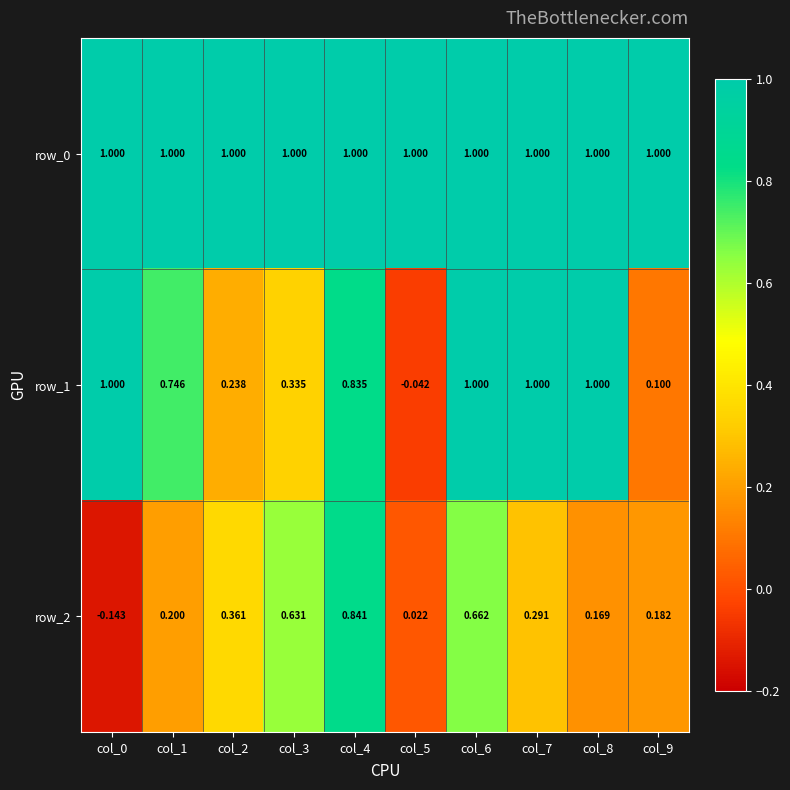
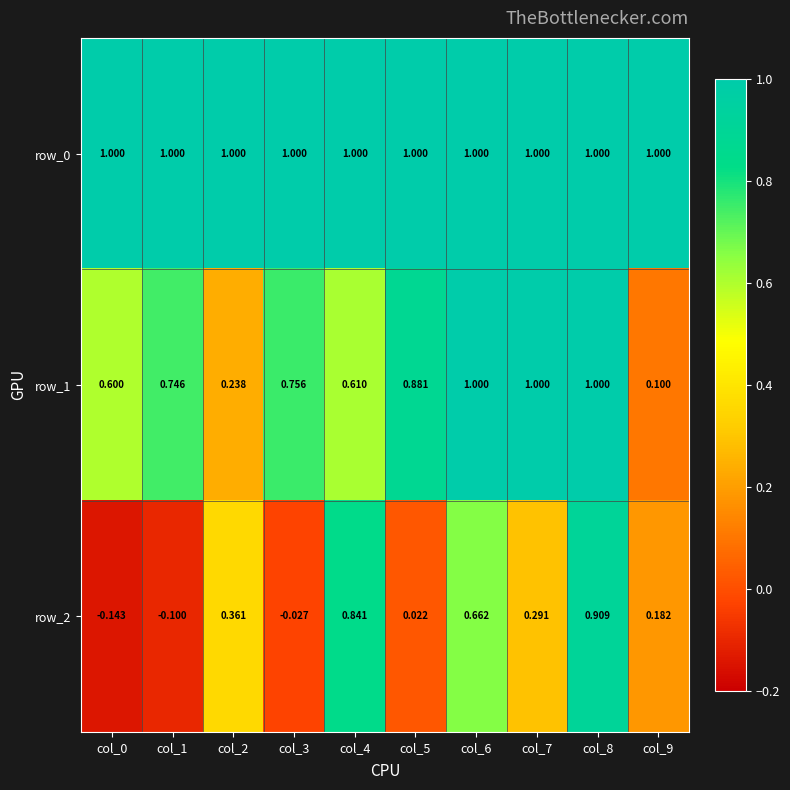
row_1, col_0: 1.000 -> 0.600
row_1, col_3: 0.335 -> 0.756
row_1, col_4: 0.835 -> 0.610
row_1, col_5: -0.042 -> 0.881
row_2, col_1: 0.200 -> -0.100
row_2, col_3: 0.631 -> -0.027
row_2, col_8: 0.169 -> 0.909
